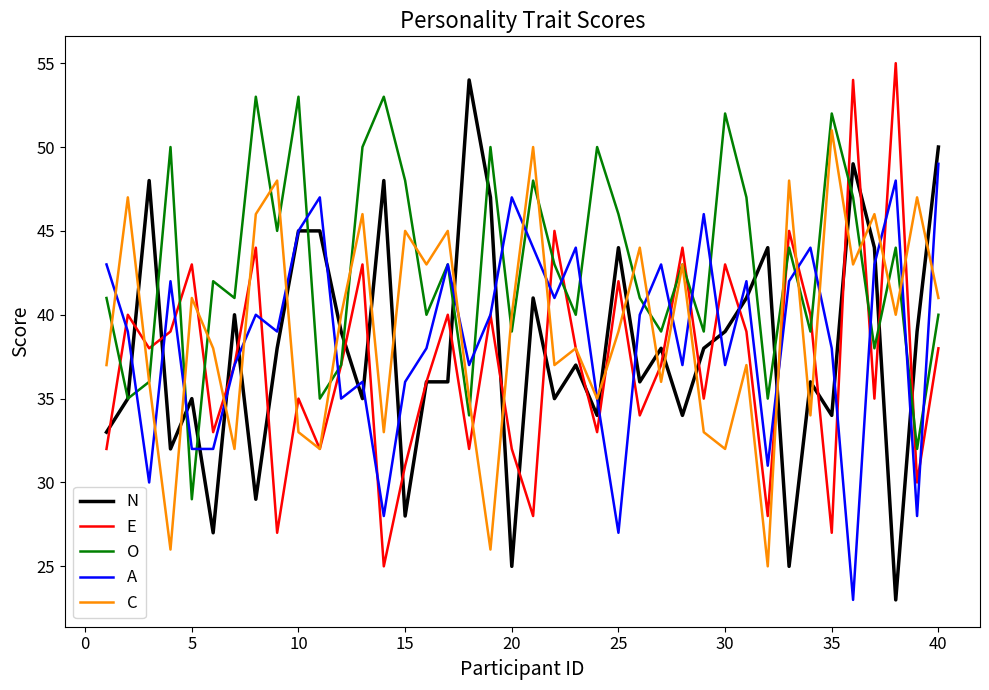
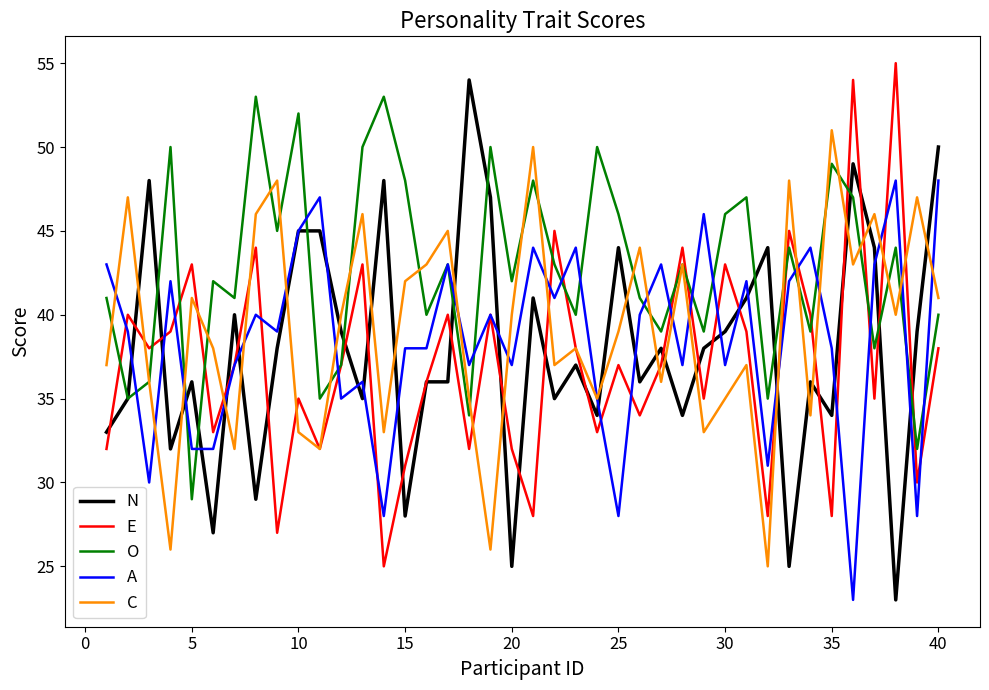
N, 5: 35 -> 36
O, 10: 53 -> 52
A, 15: 36 -> 38
C, 15: 45 -> 42
O, 20: 39 -> 42
A, 20: 47 -> 37
E, 25: 42 -> 37
A, 25: 27 -> 28
O, 30: 52 -> 46
C, 30: 32 -> 35
E, 35: 27 -> 28
O, 35: 52 -> 49
A, 40: 49 -> 48
